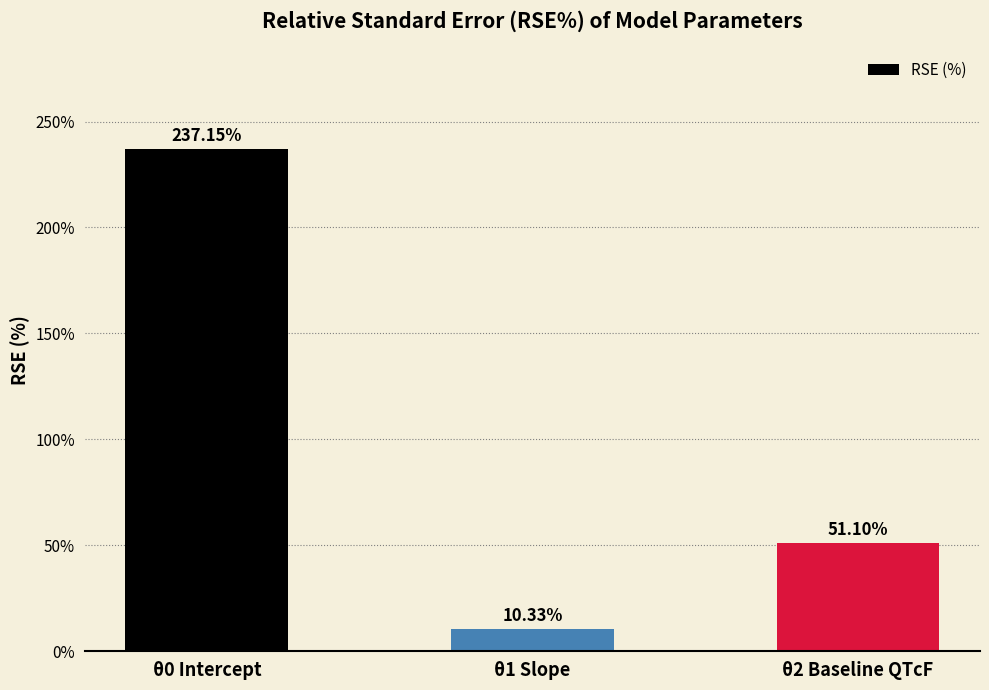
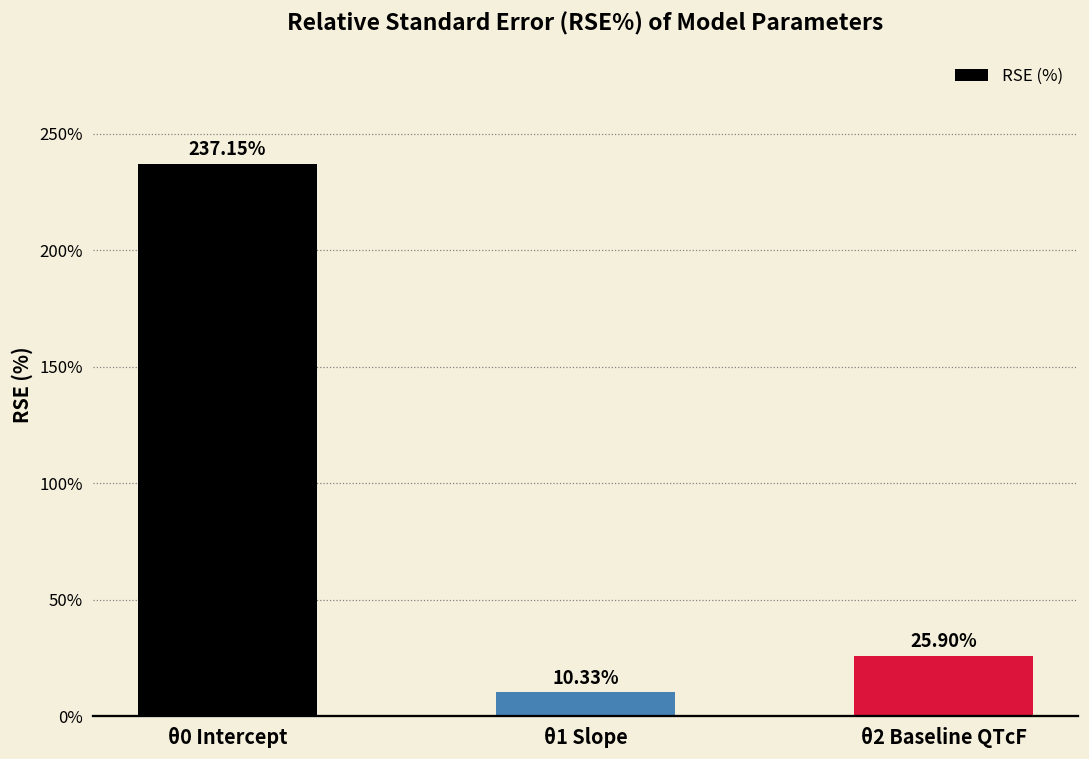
θ2 Baseline QTcF: 51.10% -> 25.90%
